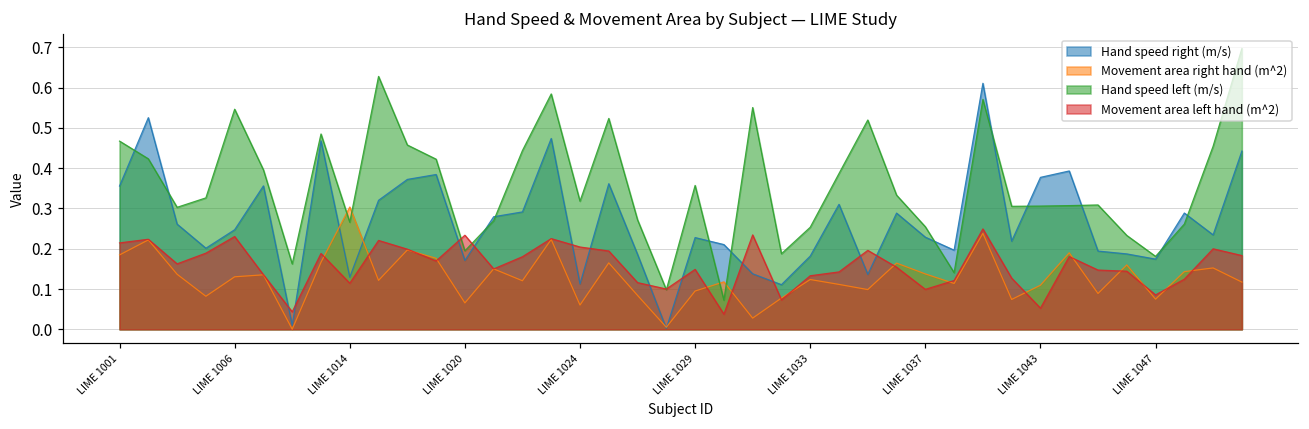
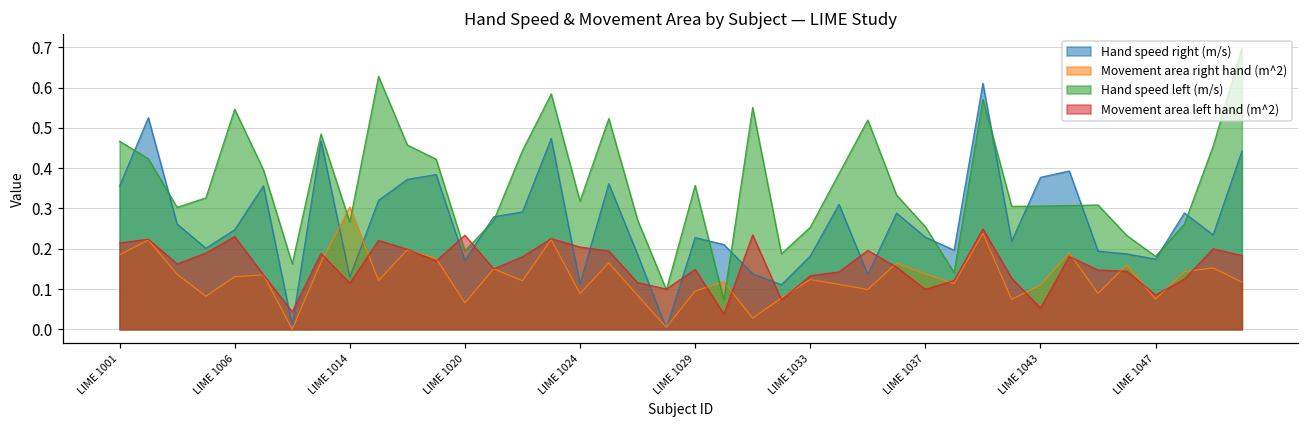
Movement area right hand (m^2), LIME 1024: 0.06 -> 0.09
